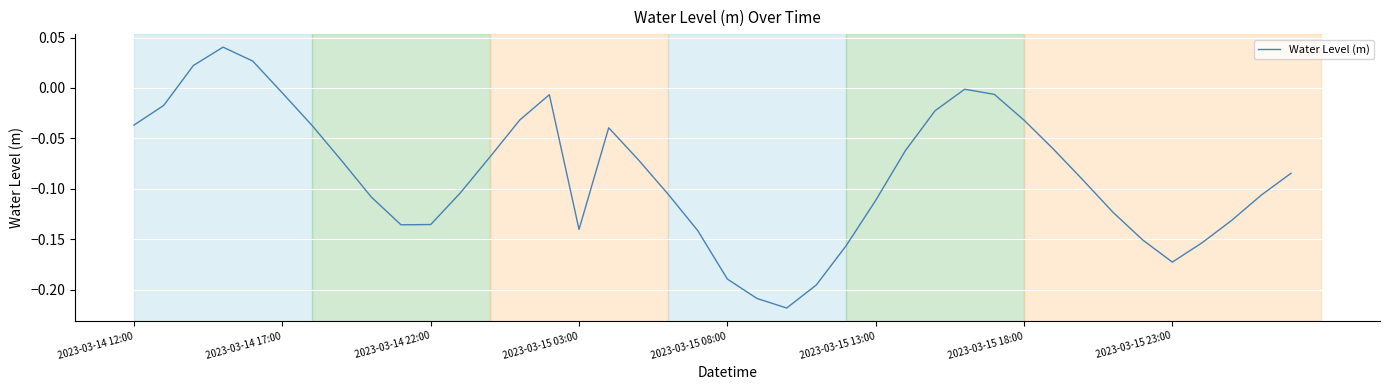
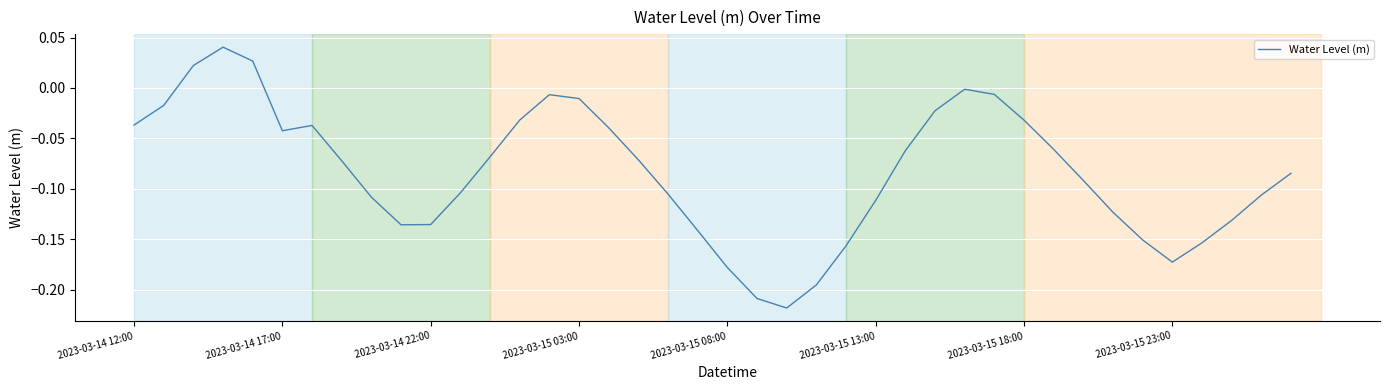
2023-03-14 17:00: -0.005 -> -0.042
2023-03-15 03:00: -0.140 -> -0.010
2023-03-15 08:00: -0.189 -> -0.178
